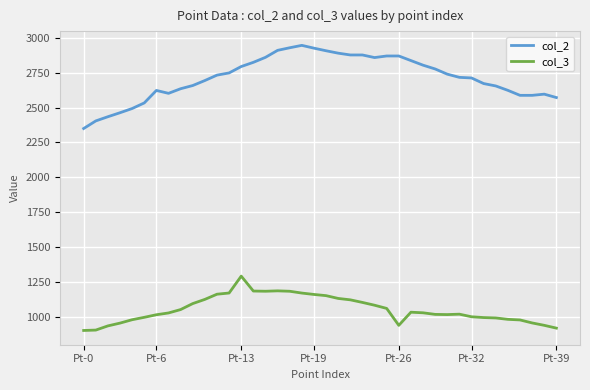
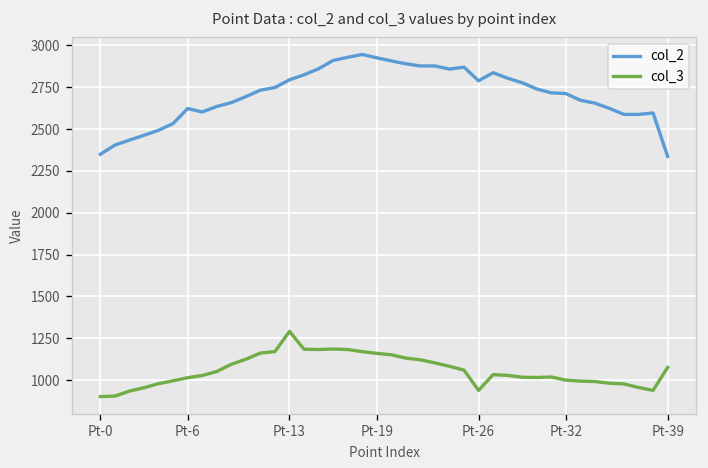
col_2, Pt-26: 2870 -> 2790
col_2, Pt-39: 2570 -> 2340
col_3, Pt-39: 920 -> 1080
